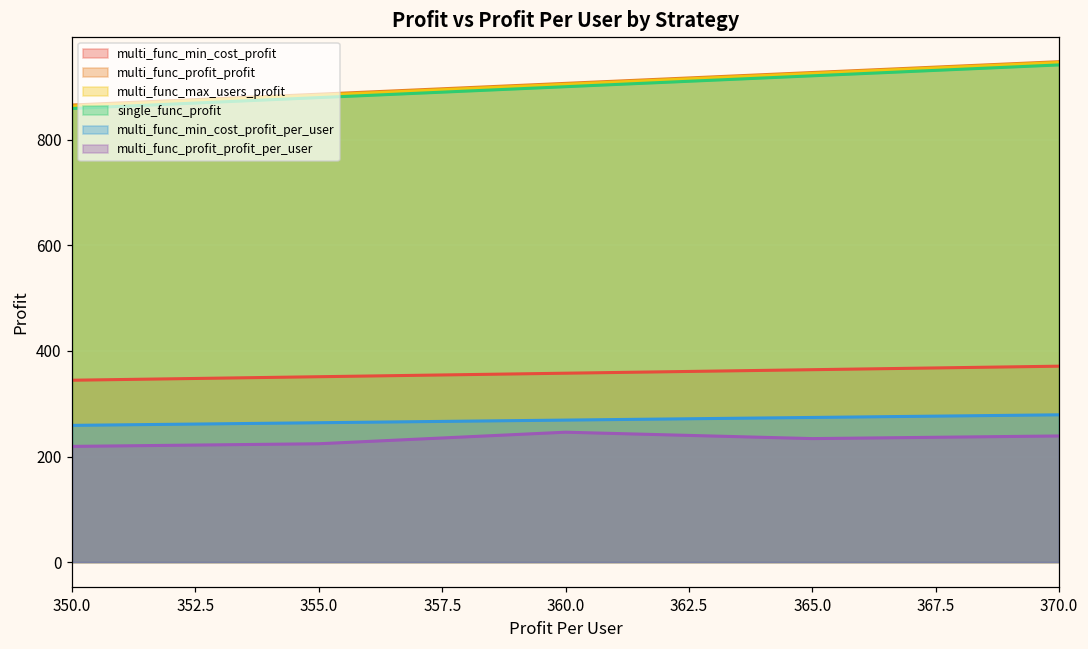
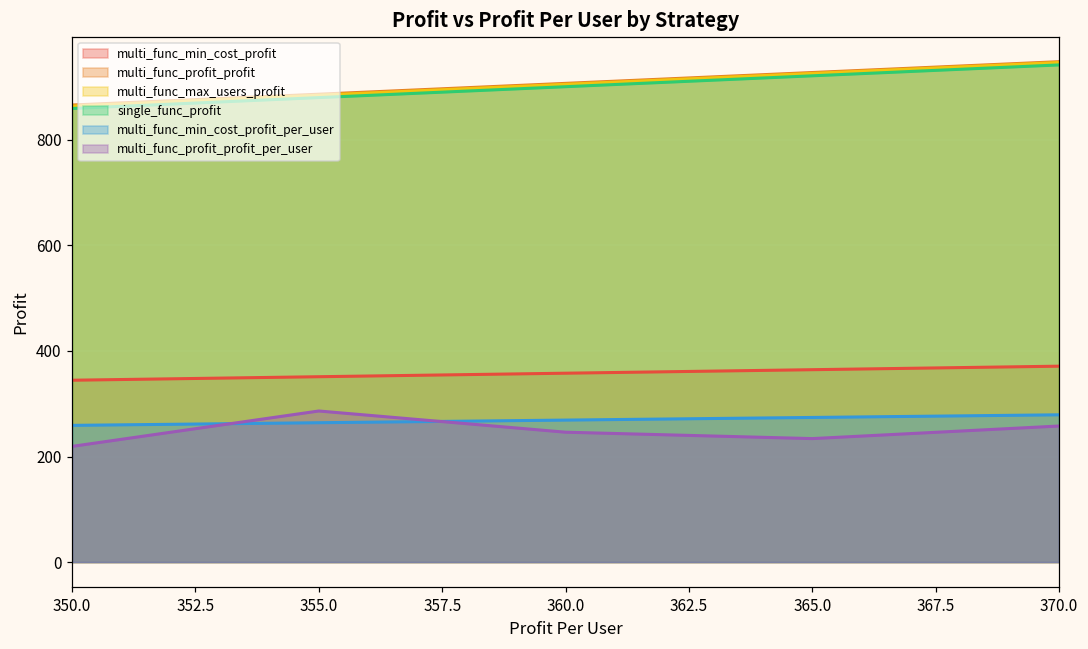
multi_func_profit_profit_per_user, 355.0: 220 -> 290
multi_func_profit_profit_per_user, 370.0: 240 -> 260
